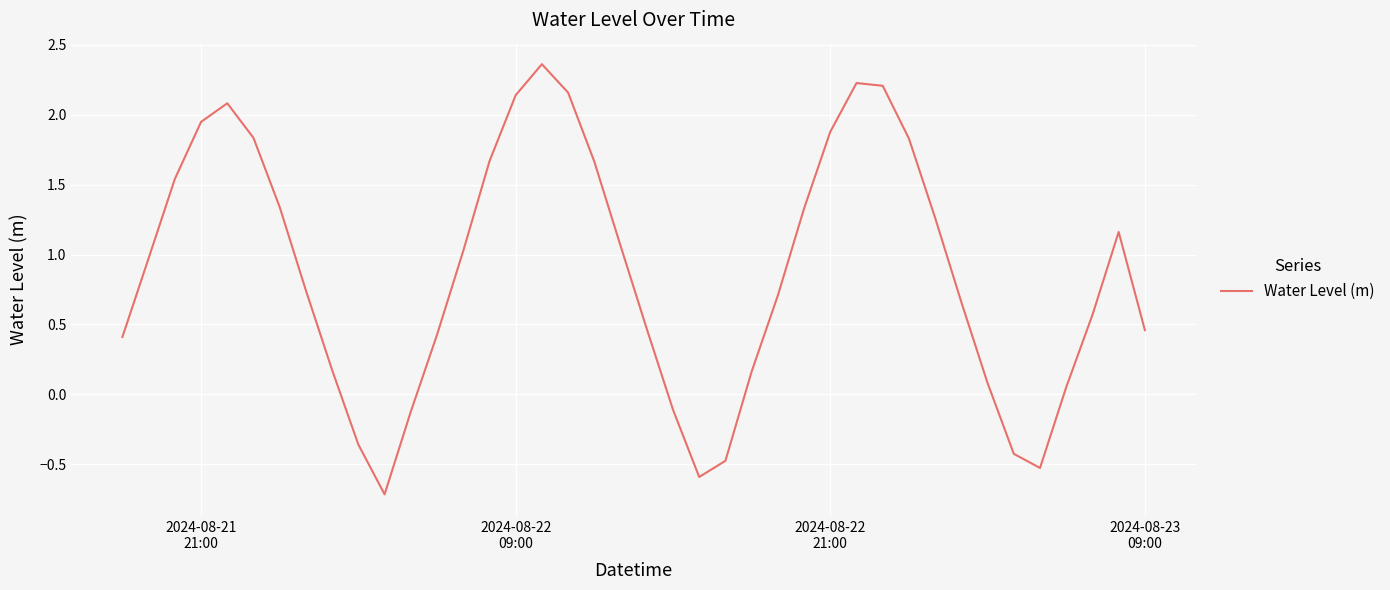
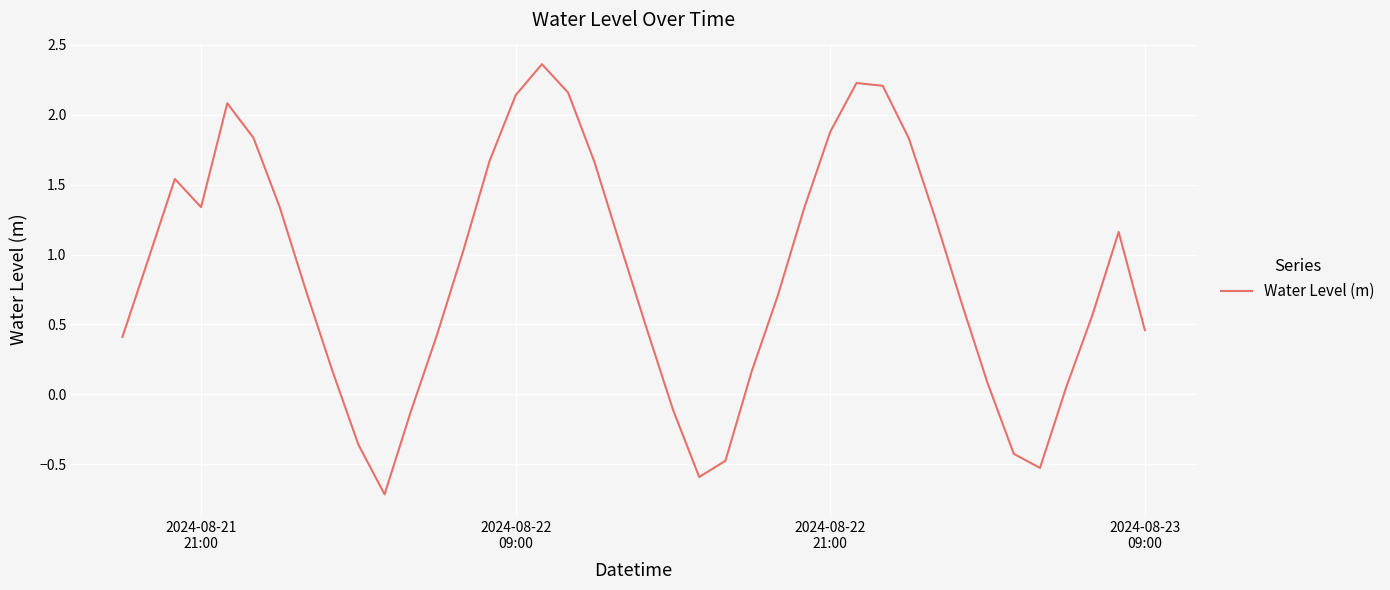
2024-08-21 21:00: 1.95 -> 1.34
